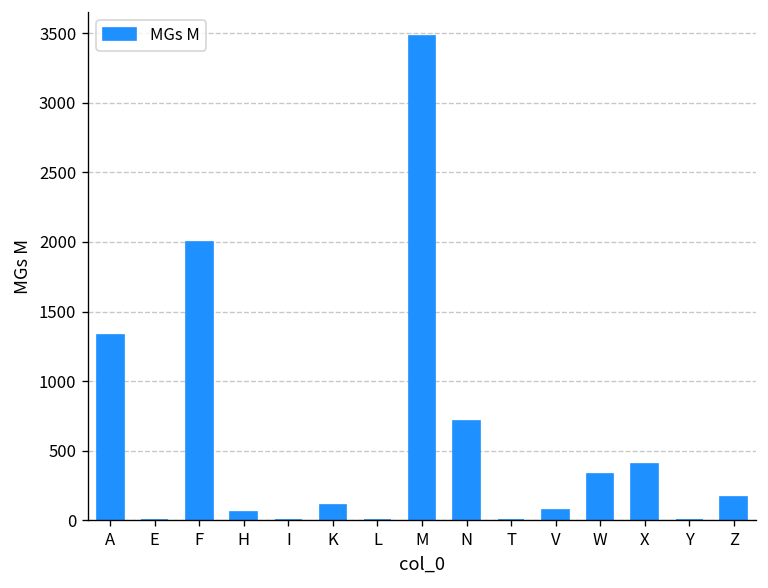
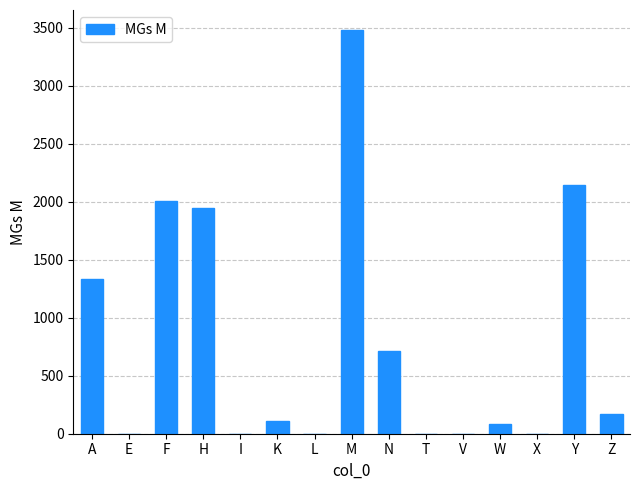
H: 60 -> 1940
V: 80 -> 0
W: 340 -> 80
X: 410 -> 0
Y: 0 -> 2150
